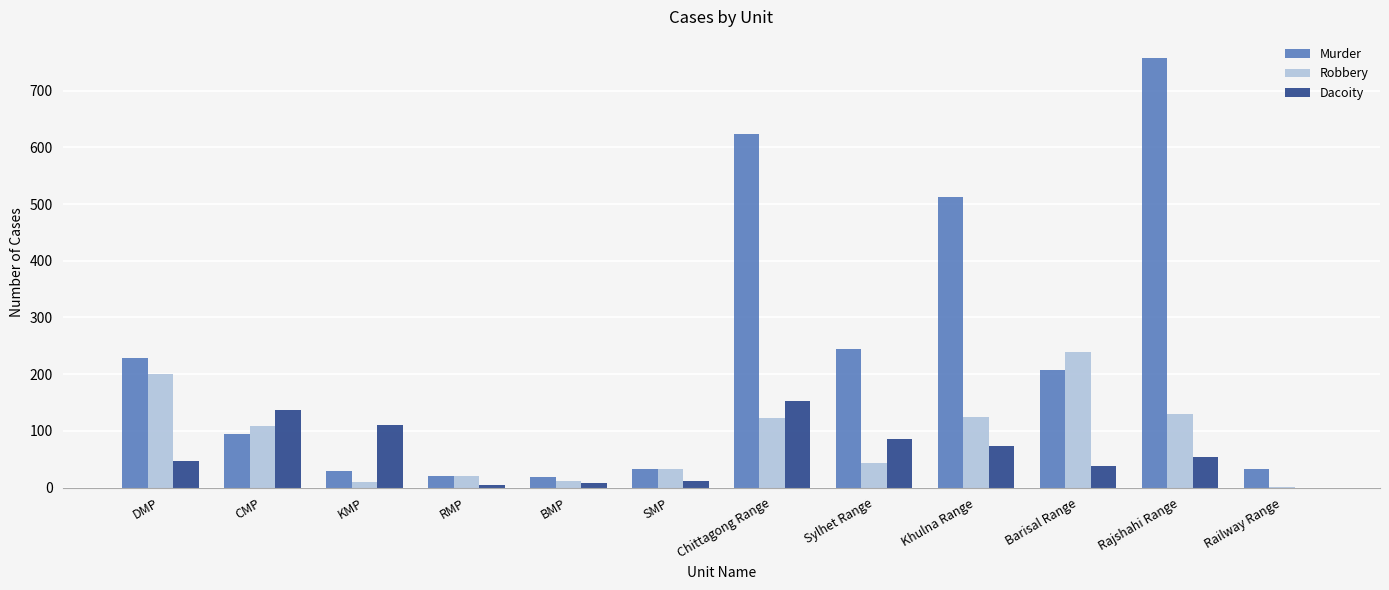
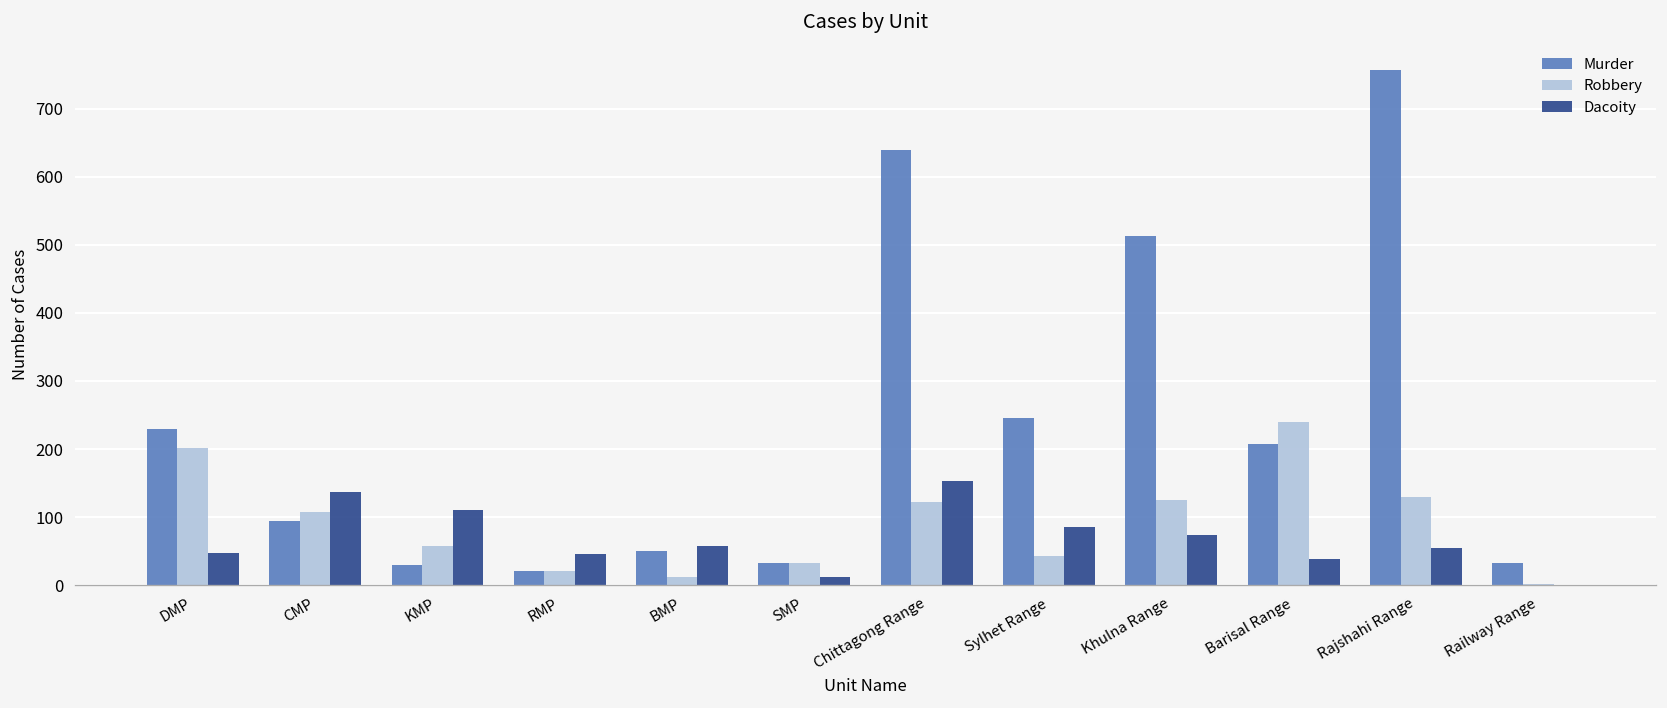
Robbery, KMP: 10 -> 60
Dacoity, RMP: 0 -> 50
Murder, BMP: 20 -> 50
Dacoity, BMP: 10 -> 60
Murder, Chittagong Range: 620 -> 640
